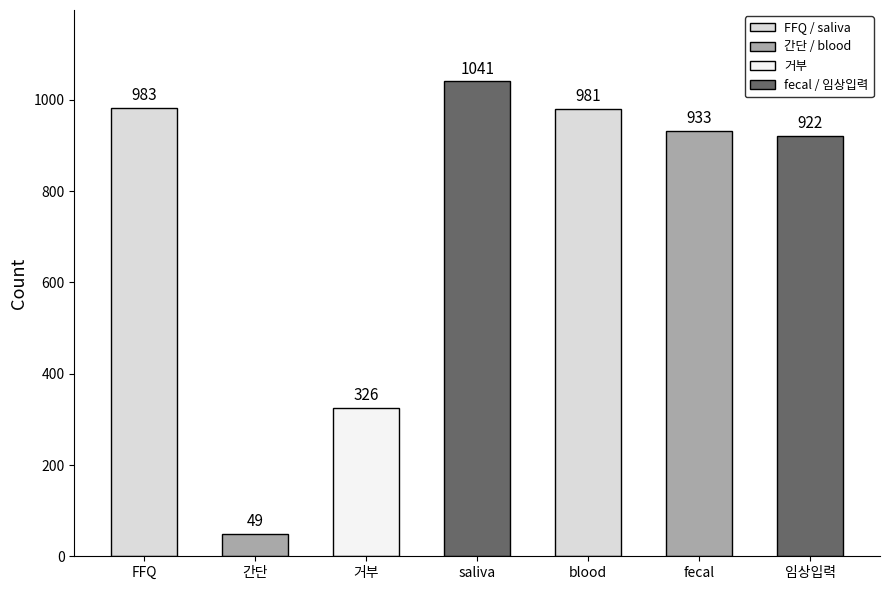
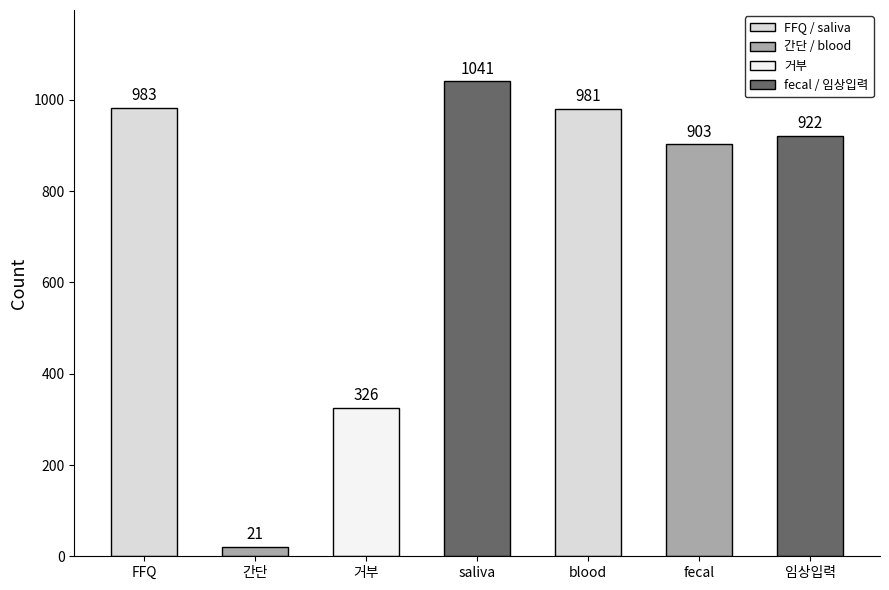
간단: 49 -> 21
fecal: 933 -> 903
